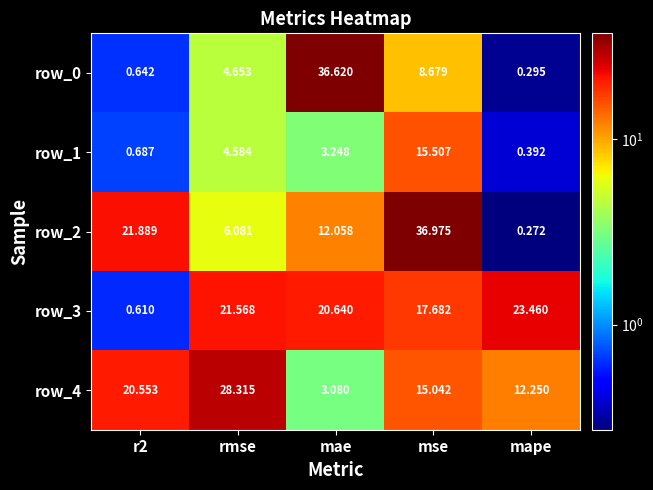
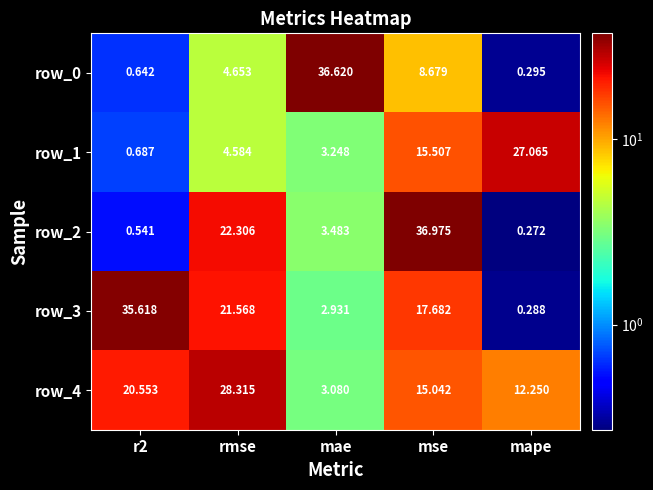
row_1, mape: 0.392 -> 27.065
row_2, r2: 21.889 -> 0.541
row_2, rmse: 6.081 -> 22.306
row_2, mae: 12.058 -> 3.483
row_3, r2: 0.610 -> 35.618
row_3, mae: 20.640 -> 2.931
row_3, mape: 23.460 -> 0.288
